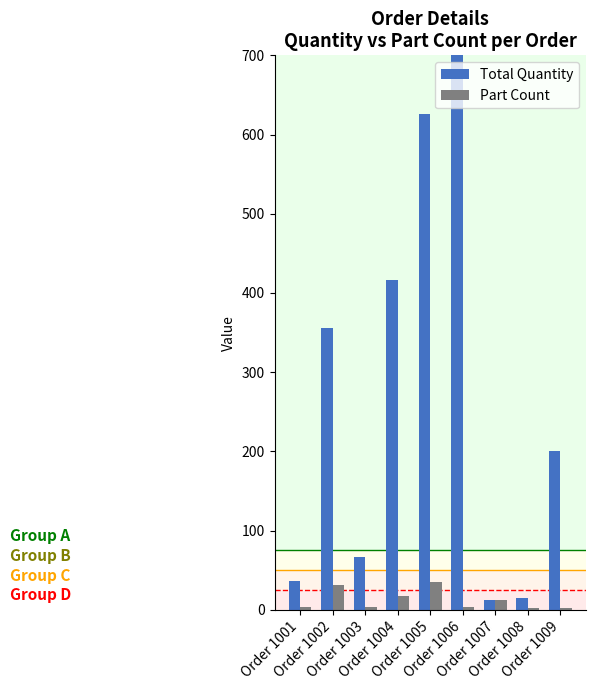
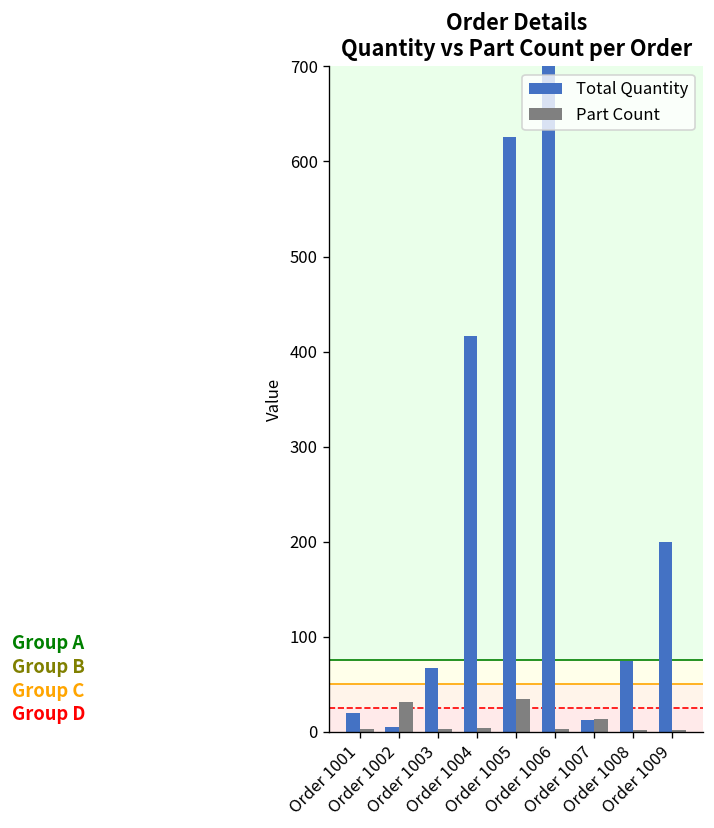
Total Quantity, Order 1001: 40 -> 20
Total Quantity, Order 1002: 360 -> 10
Part Count, Order 1004: 20 -> 0
Total Quantity, Order 1008: 20 -> 70
